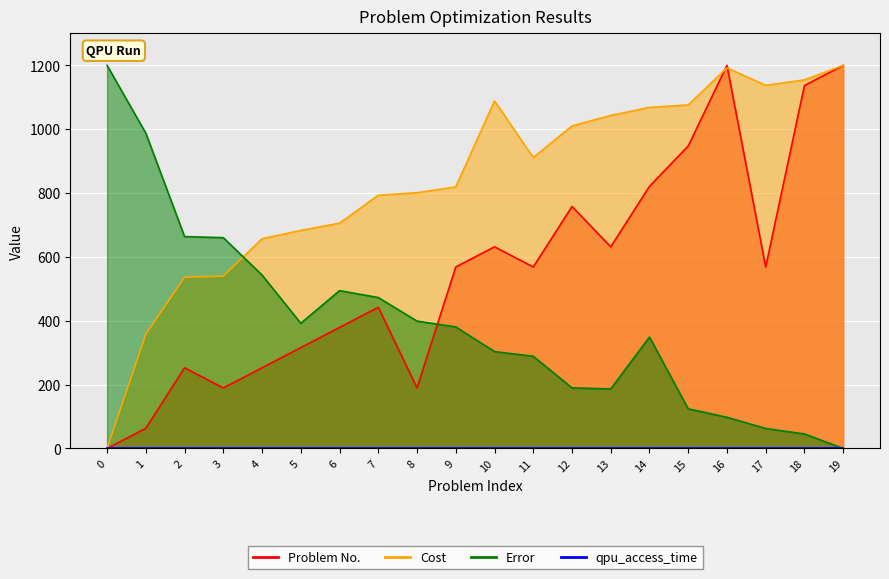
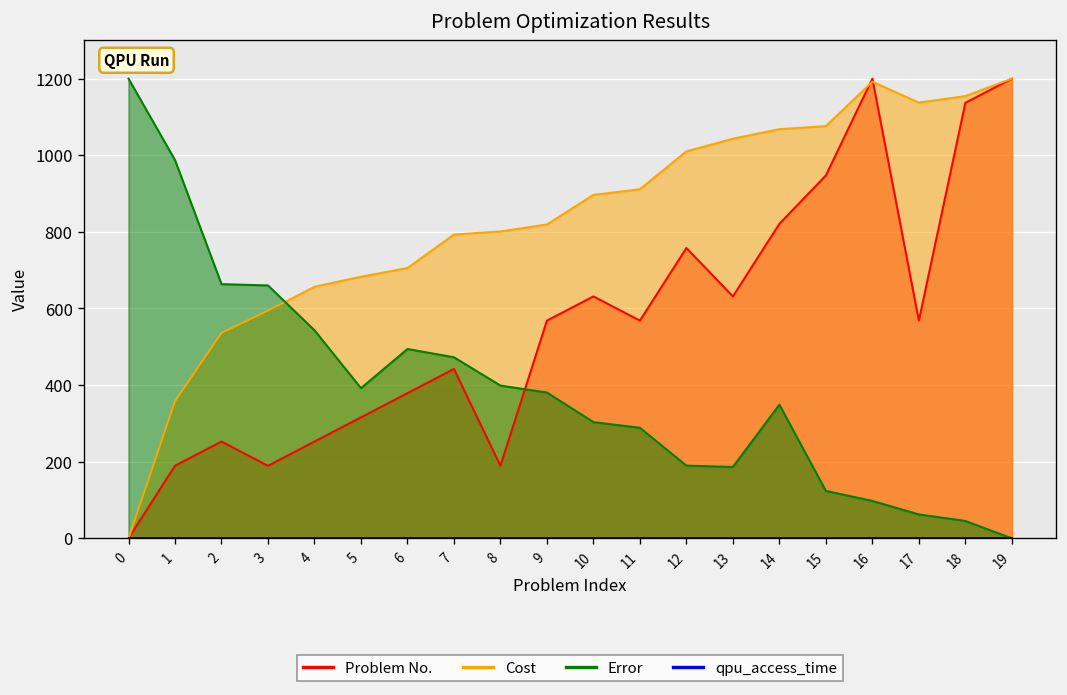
Problem No., 1: 60 -> 190
Cost, 3: 540 -> 590
Cost, 10: 1090 -> 900
